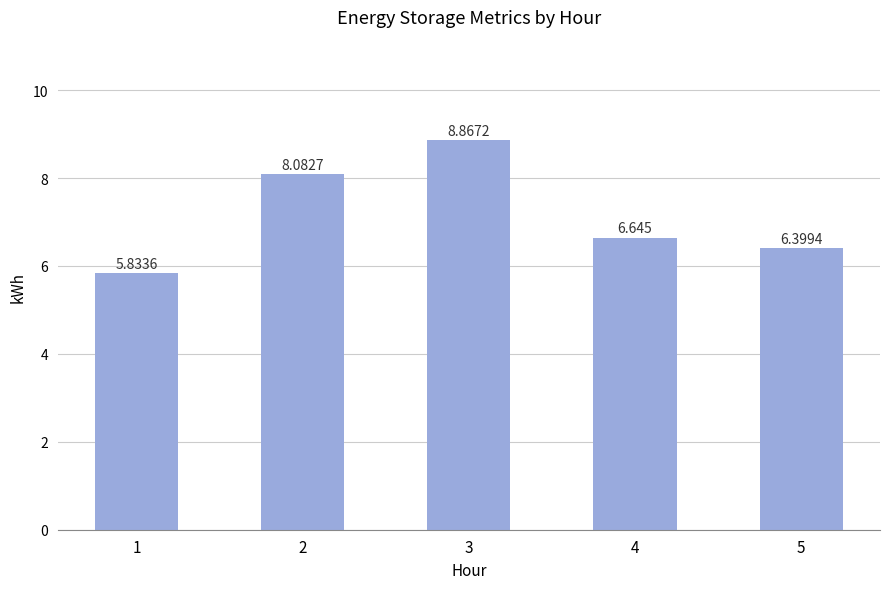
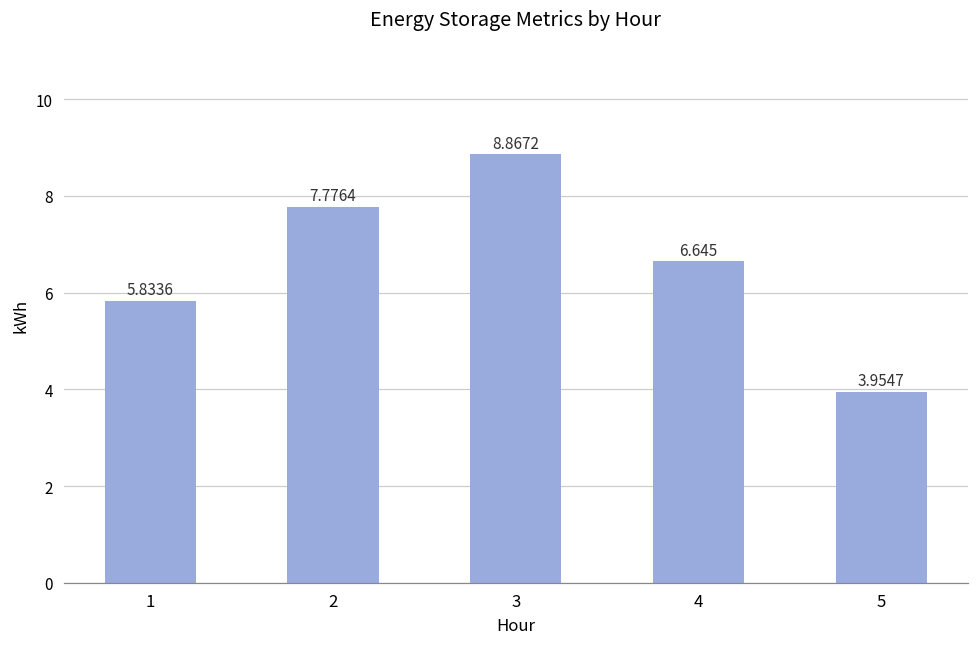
2: 8.0827 -> 7.7764
5: 6.3994 -> 3.9547
